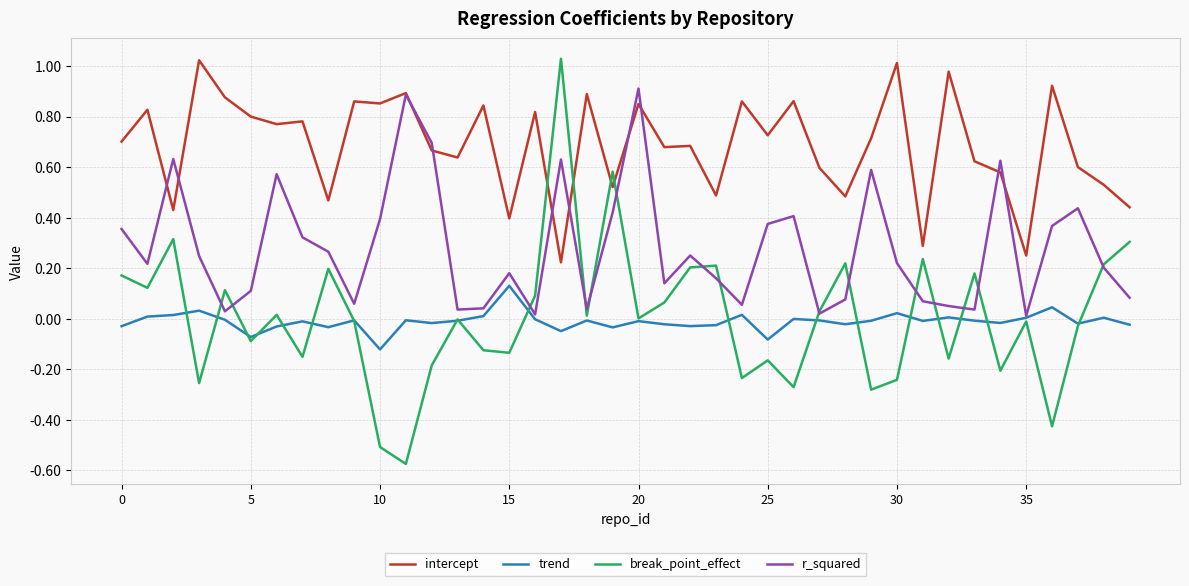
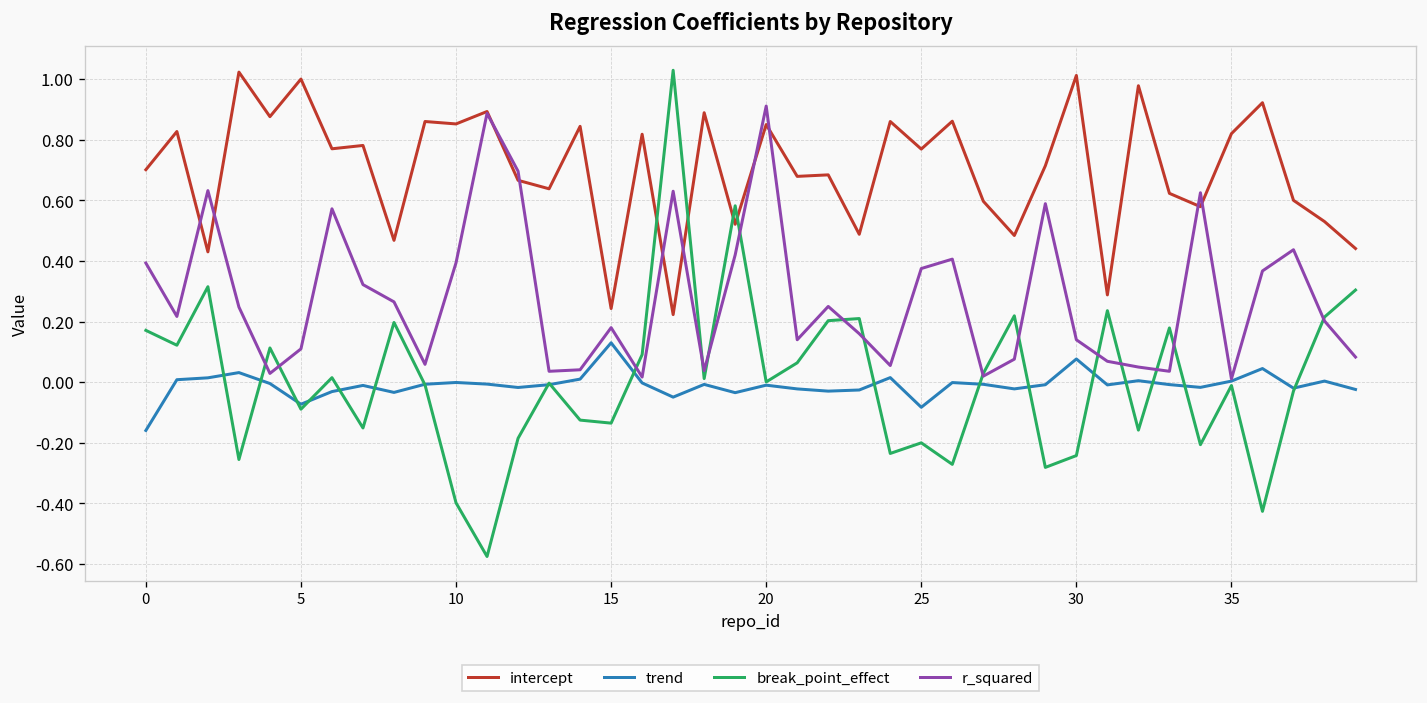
trend, 0: -0.03 -> -0.16
r_squared, 0: 0.36 -> 0.39
intercept, 5: 0.8 -> 1.0
trend, 10: -0.12 -> 0.00
break_point_effect, 10: -0.51 -> -0.40
intercept, 15: 0.40 -> 0.24
intercept, 25: 0.73 -> 0.77
break_point_effect, 25: -0.17 -> -0.20
trend, 30: 0.02 -> 0.08
r_squared, 30: 0.22 -> 0.14
intercept, 35: 0.25 -> 0.82
